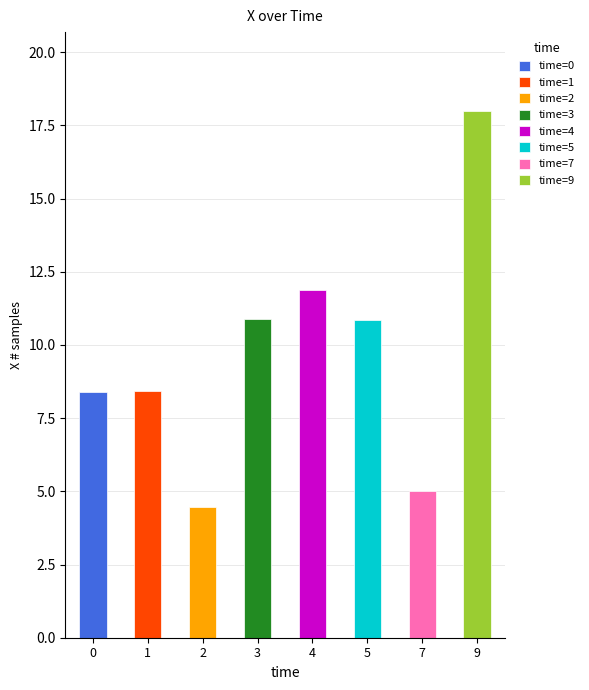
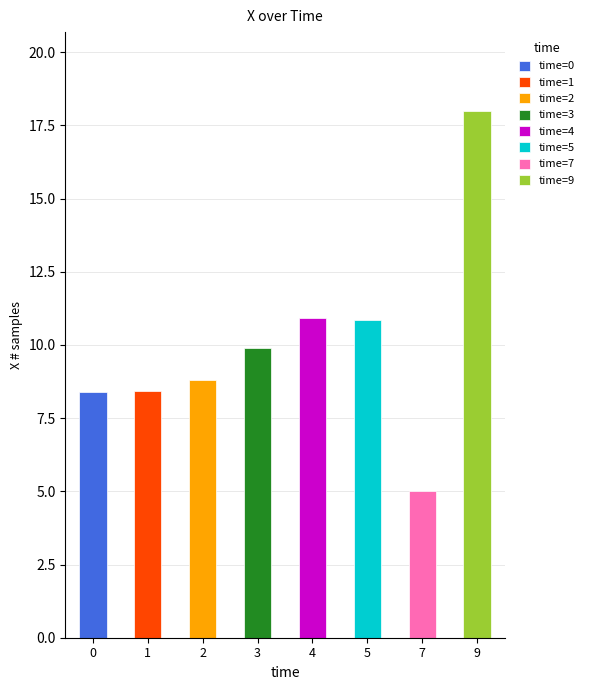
2: 4.5 -> 8.8
3: 10.9 -> 9.9
4: 11.9 -> 10.9
